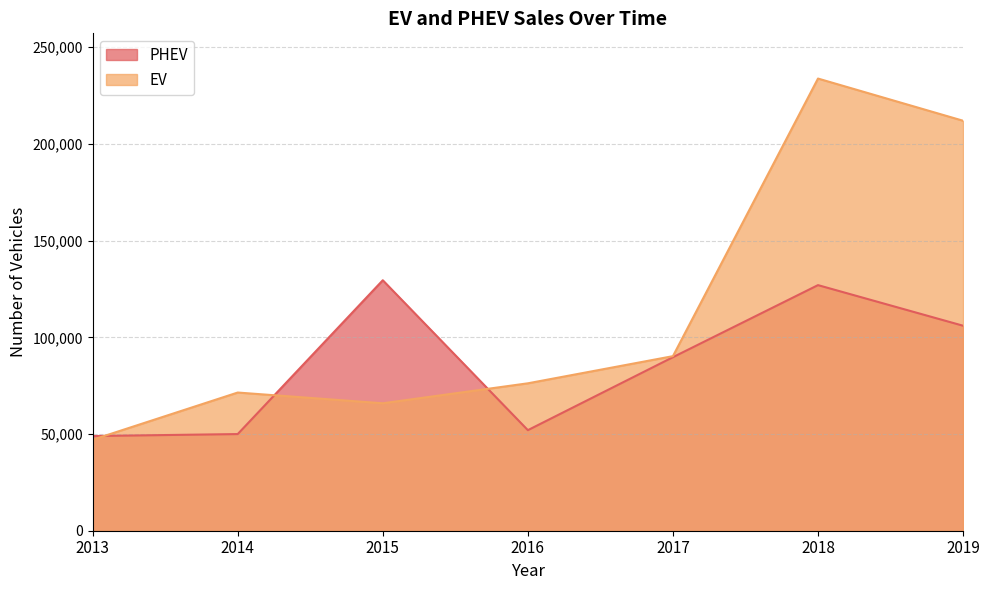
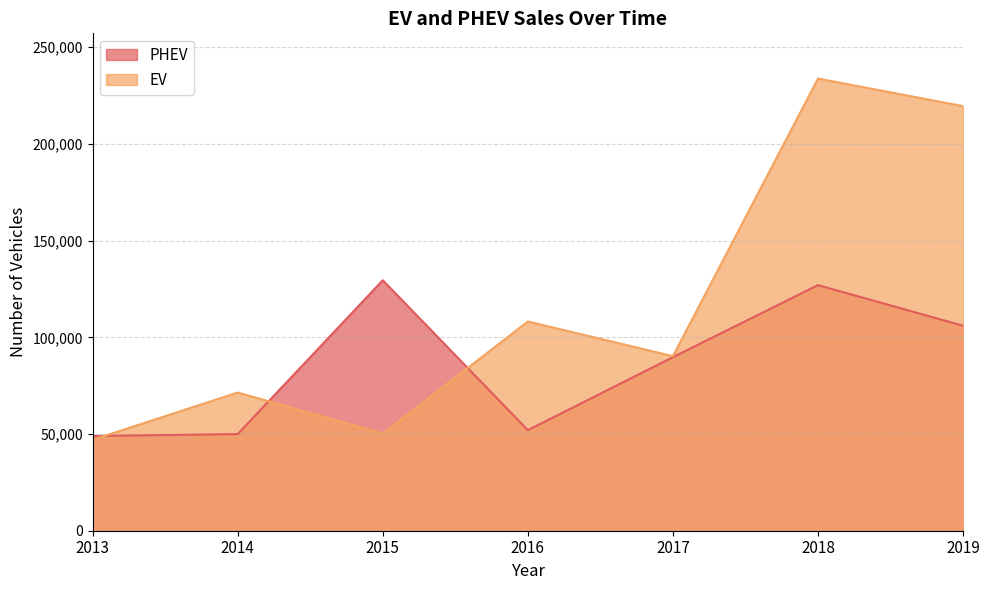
EV, 2015: 66,000 -> 50,000
EV, 2016: 76,000 -> 108,000
EV, 2019: 212,000 -> 220,000
